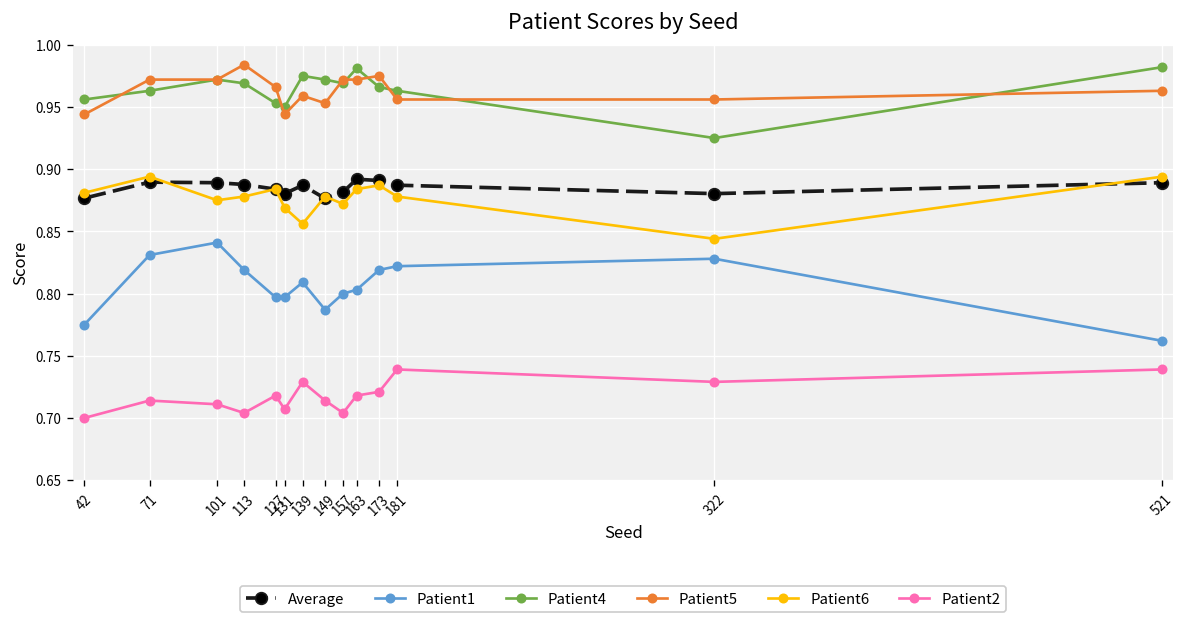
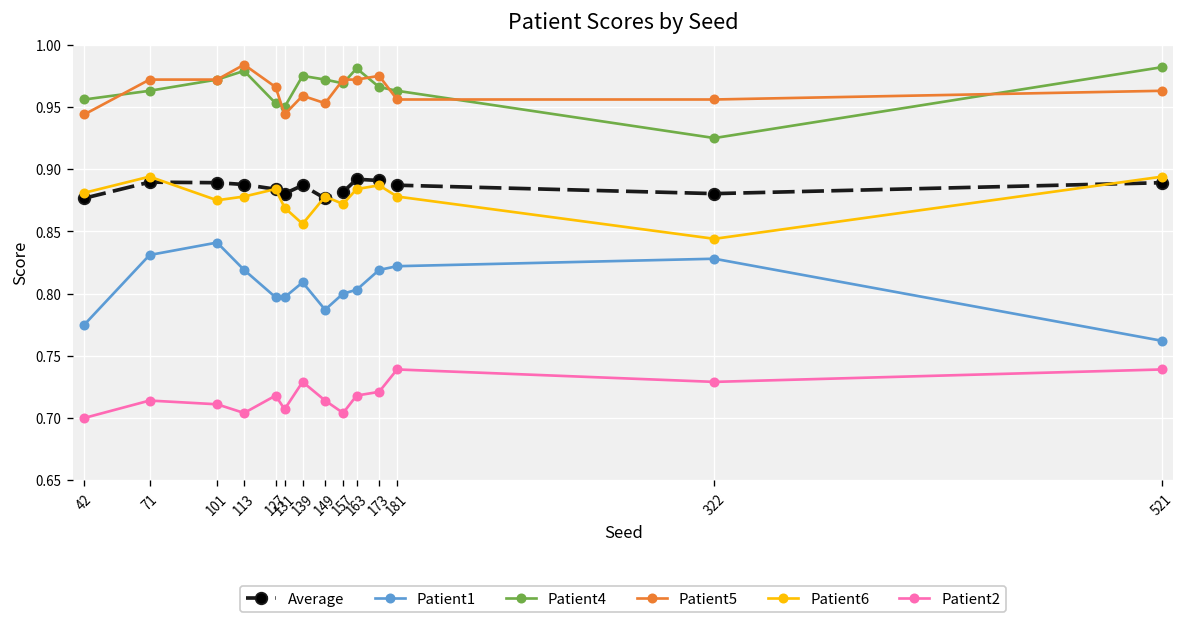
Patient4, 113: 0.969 -> 0.979
